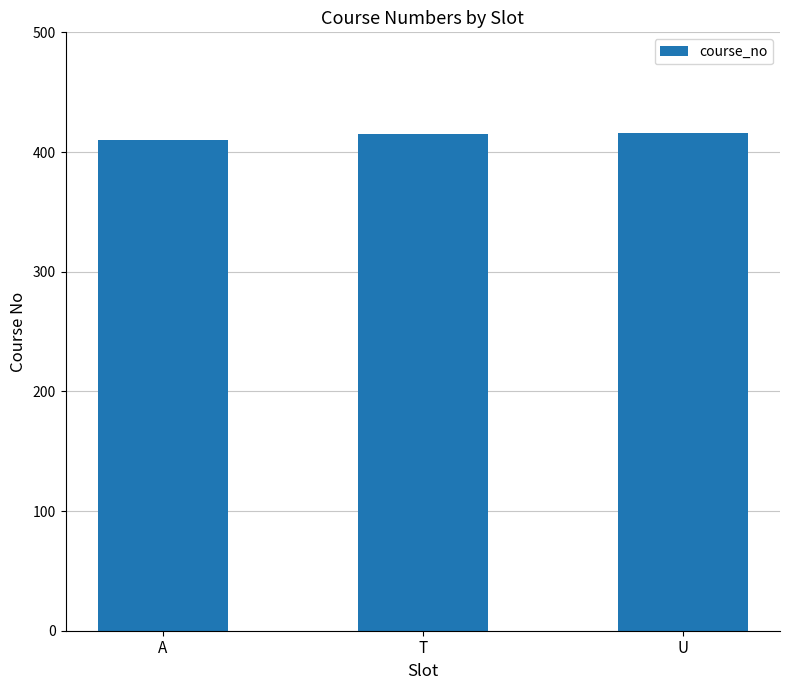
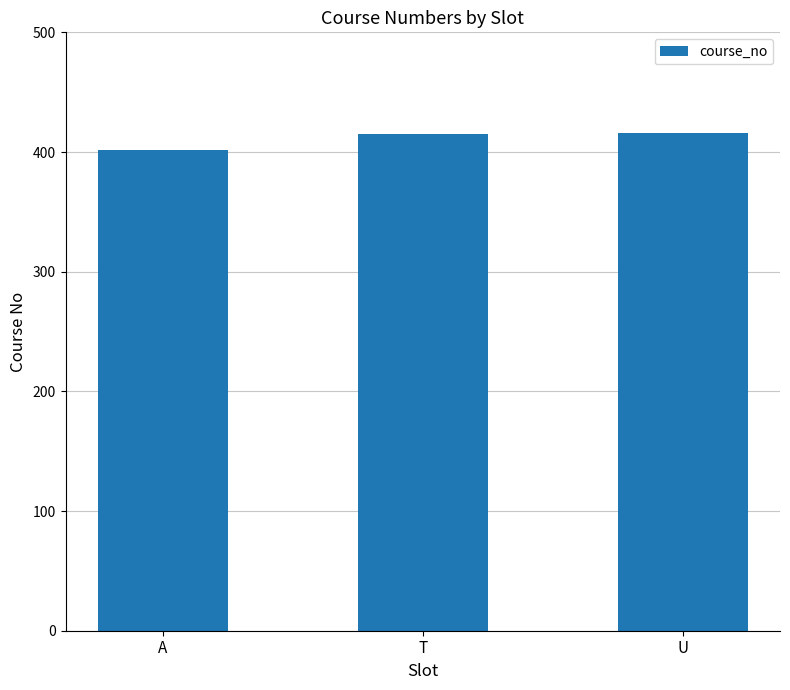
A: 410 -> 402
